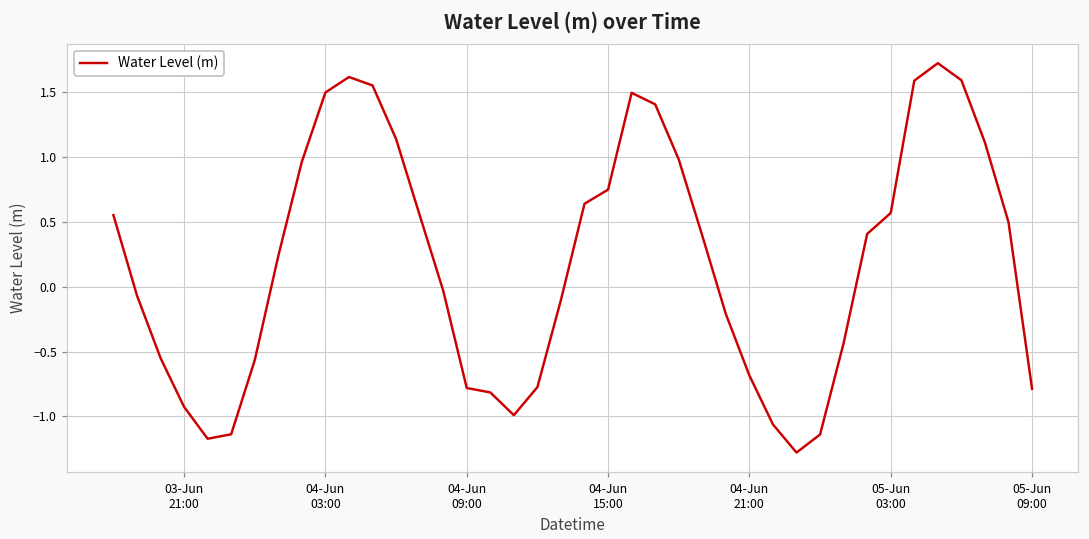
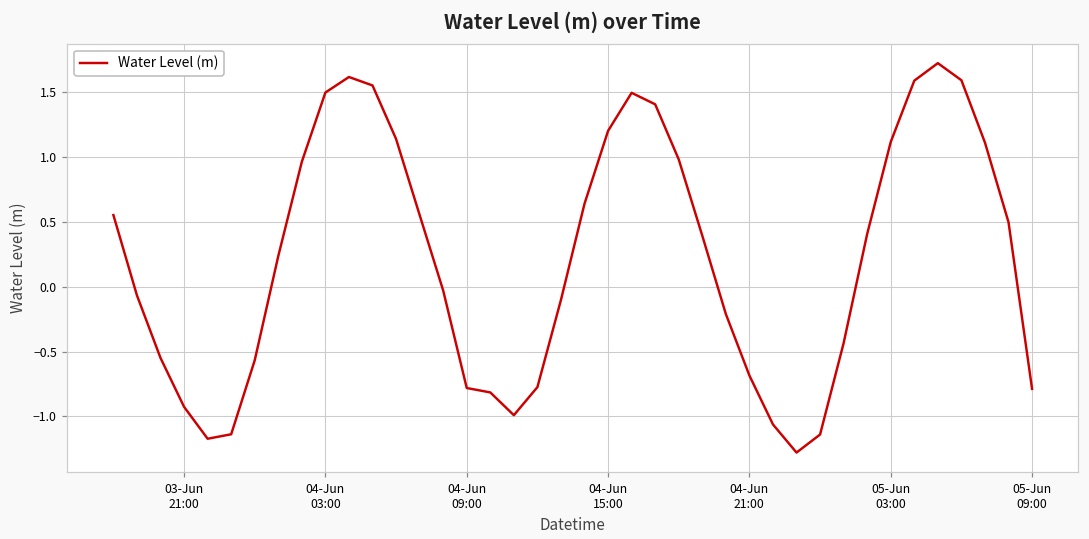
04-Jun 15:00: 0.75 -> 1.20
05-Jun 03:00: 0.57 -> 1.12
